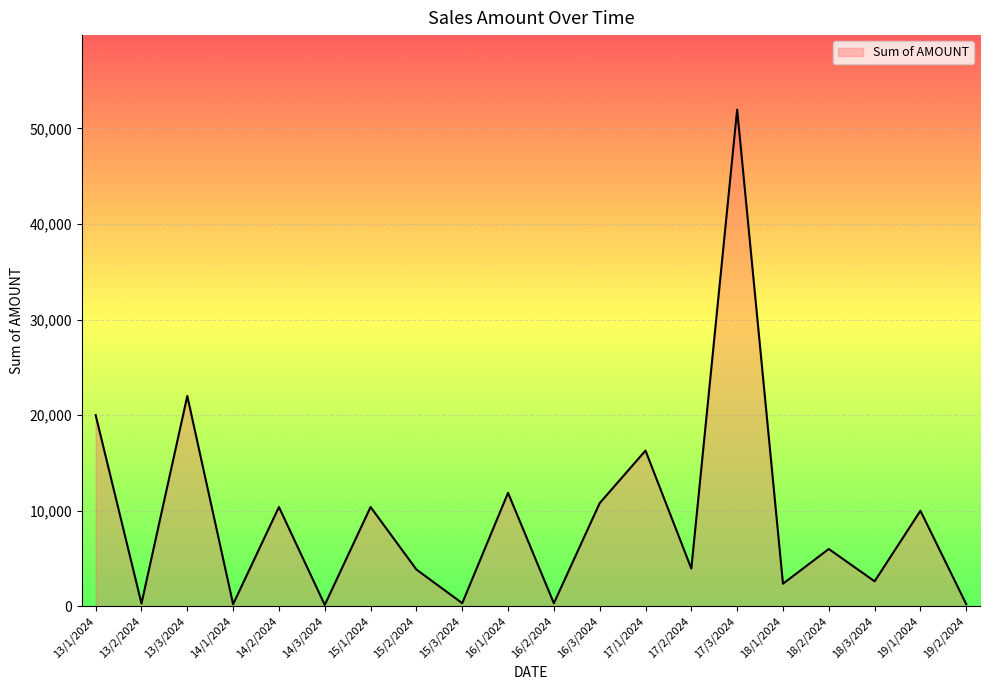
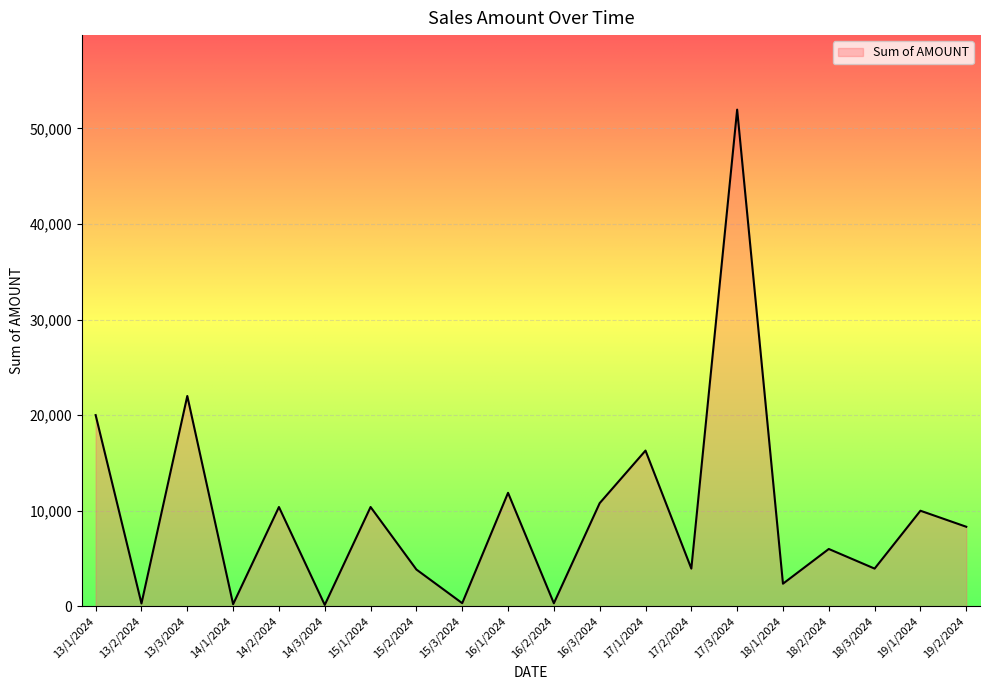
18/3/2024: 3,000 -> 4,000
19/2/2024: 0 -> 8,000
